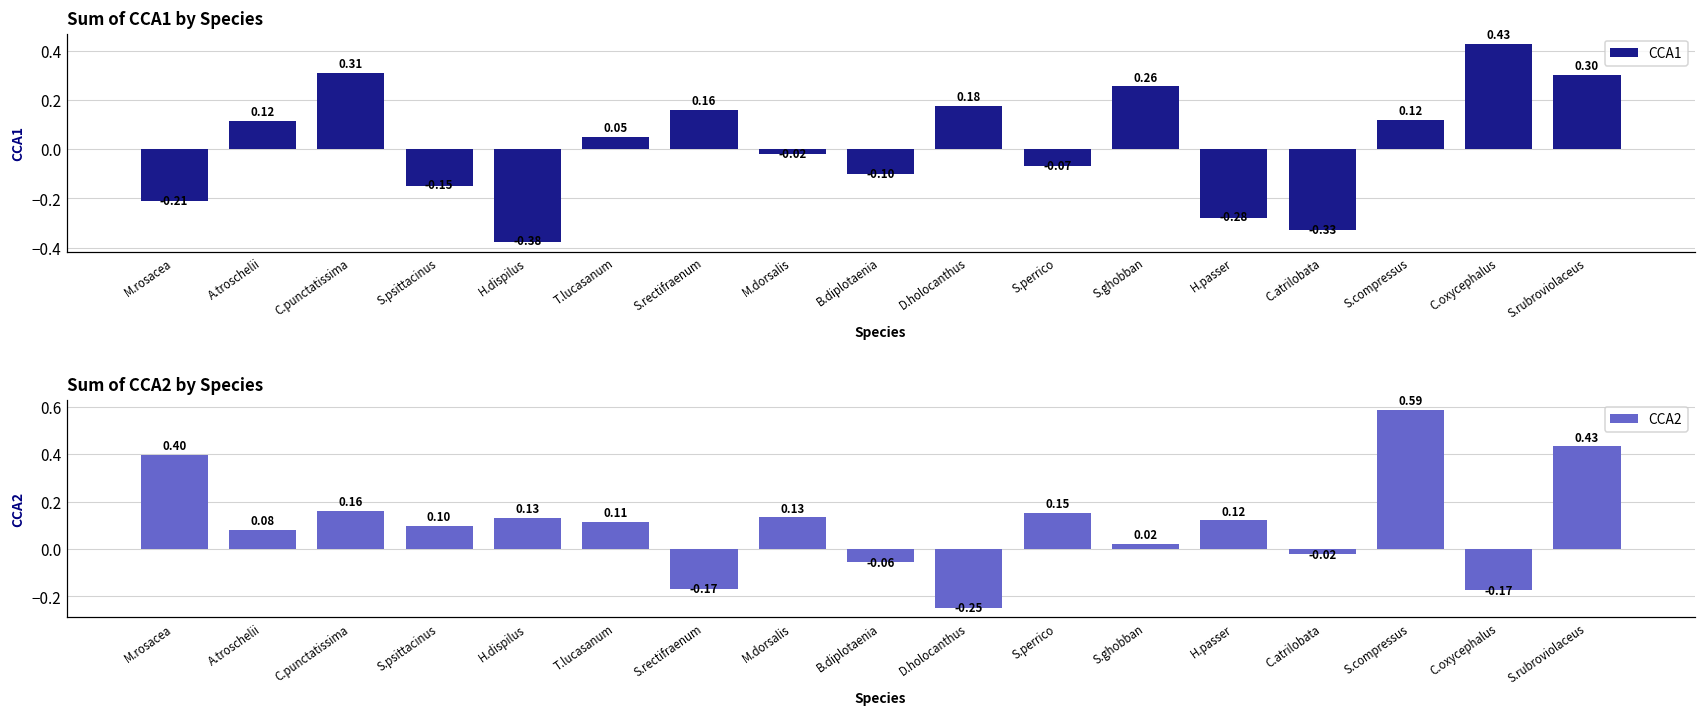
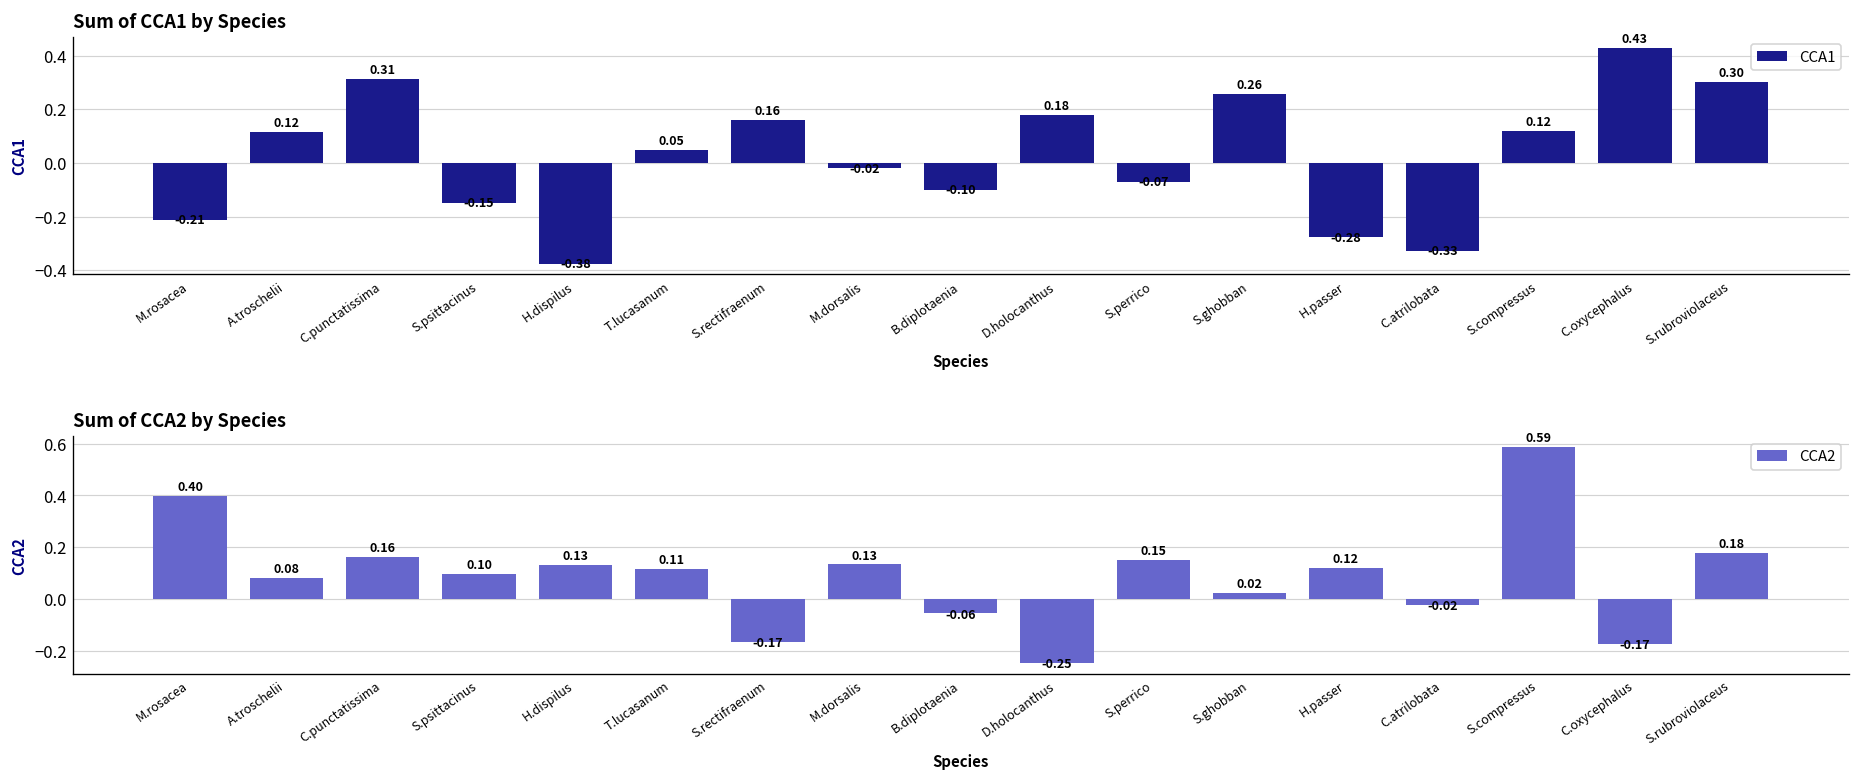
Sum of CCA2 by Species, S.rubroviolaceus: 0.43 -> 0.18
